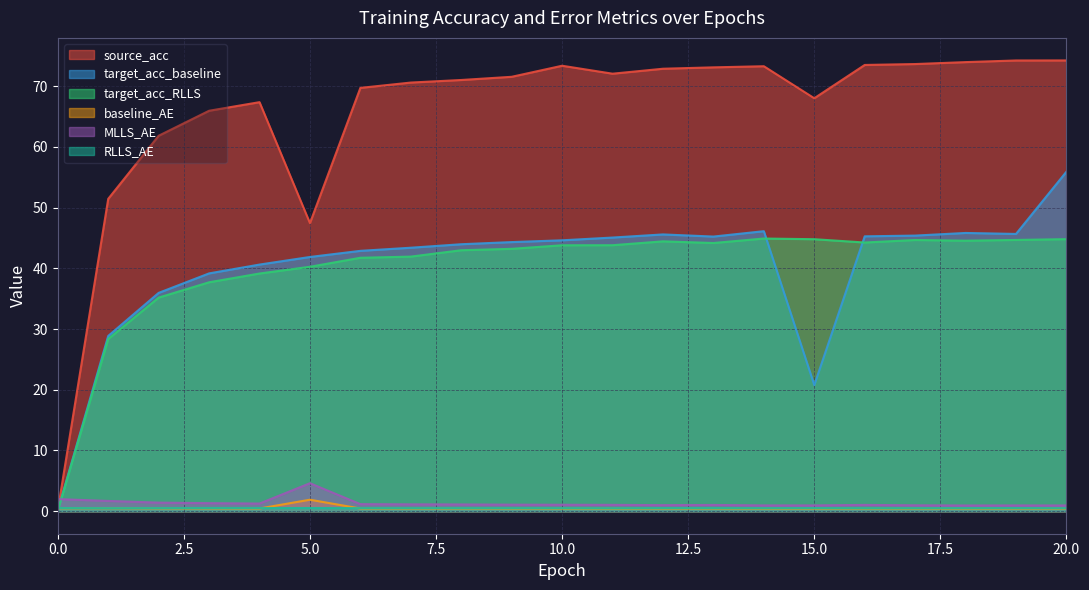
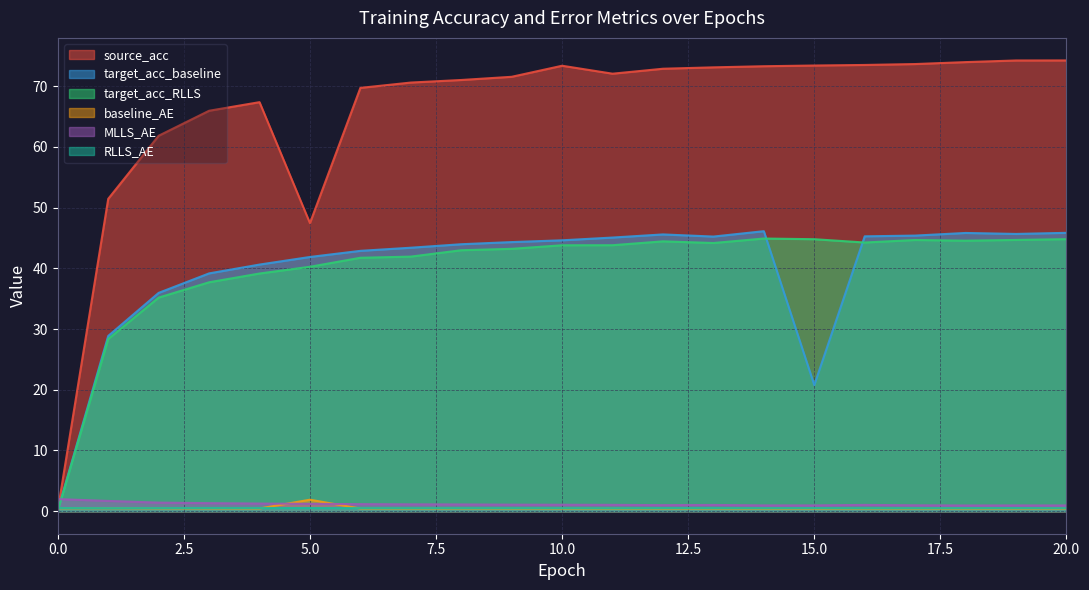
MLLS_AE, 5.0: 5 -> 1
source_acc, 15.0: 68 -> 73
target_acc_baseline, 20.0: 56 -> 46
